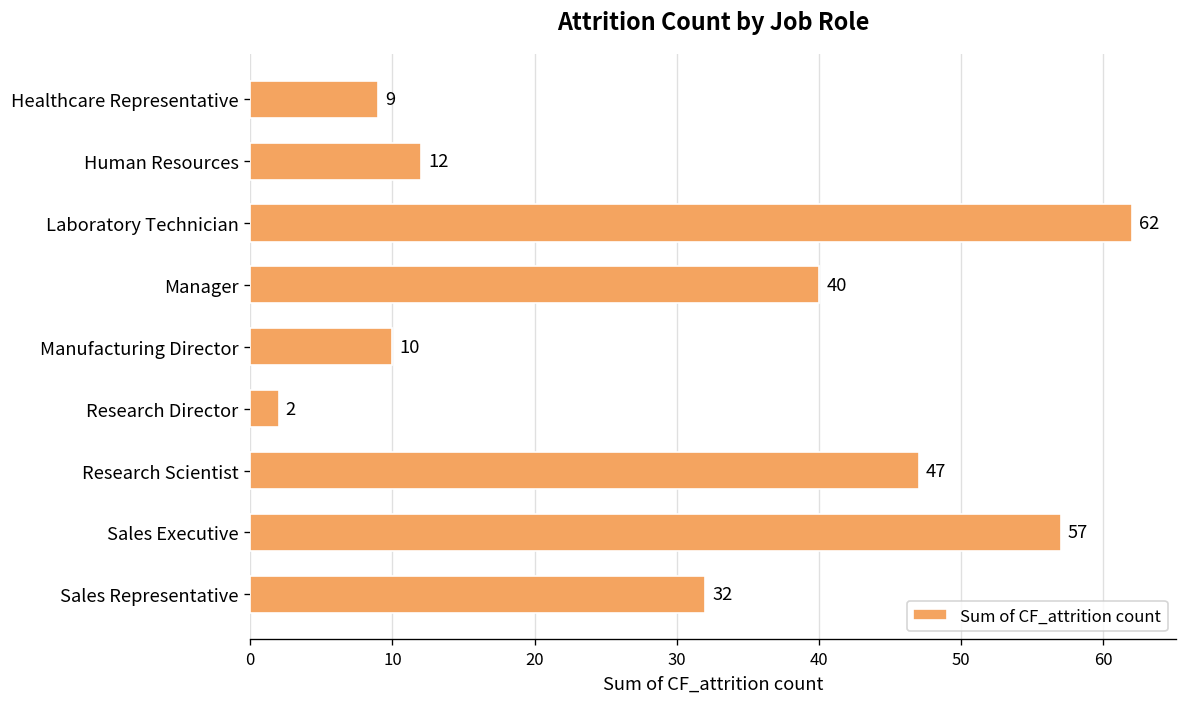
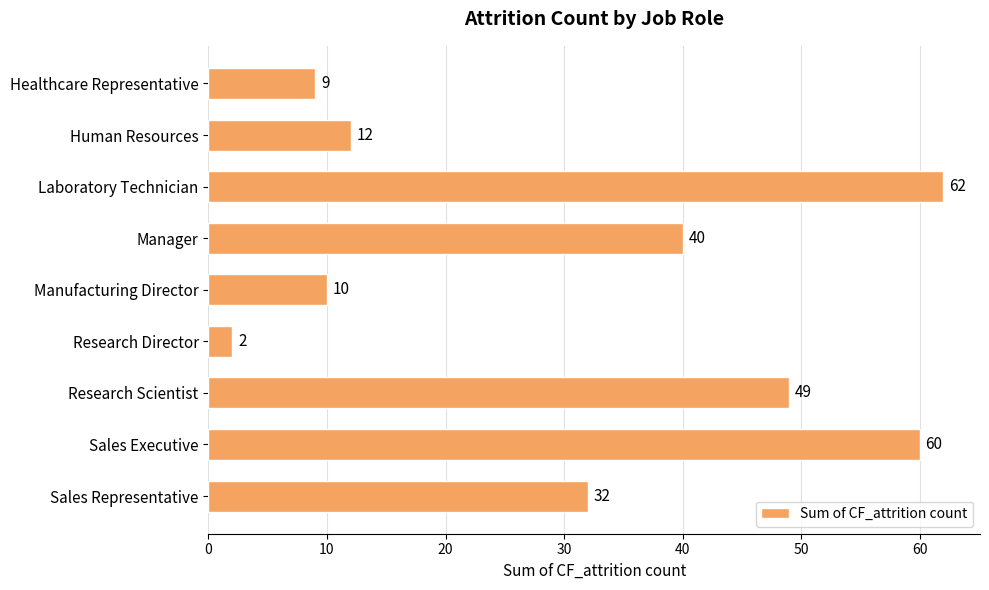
Research Scientist: 47 -> 49
Sales Executive: 57 -> 60
